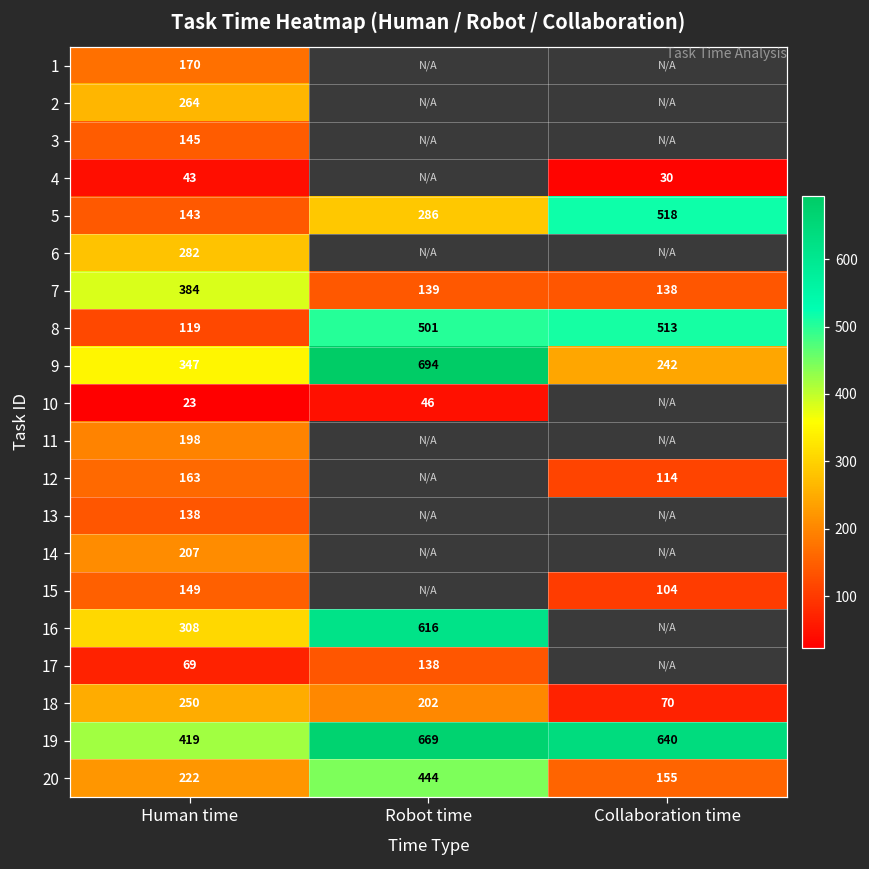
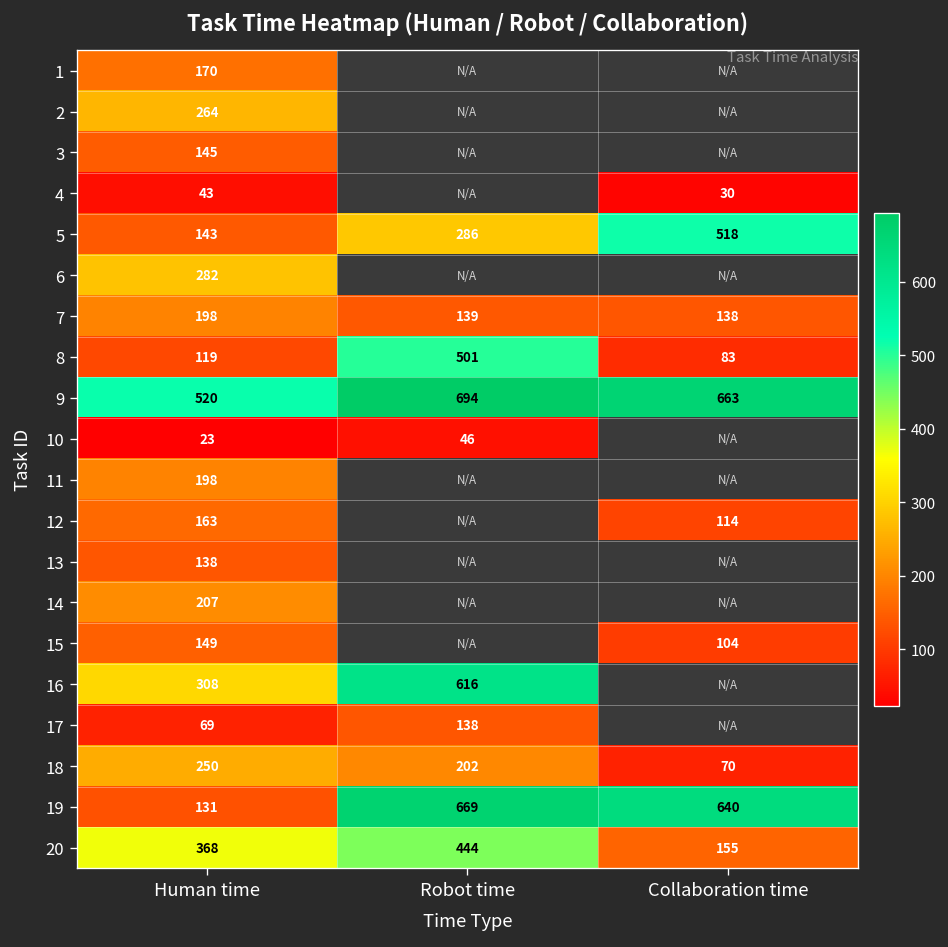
7, Human time: 384 -> 198
8, Collaboration time: 513 -> 83
9, Human time: 347 -> 520
9, Collaboration time: 242 -> 663
19, Human time: 419 -> 131
20, Human time: 222 -> 368
